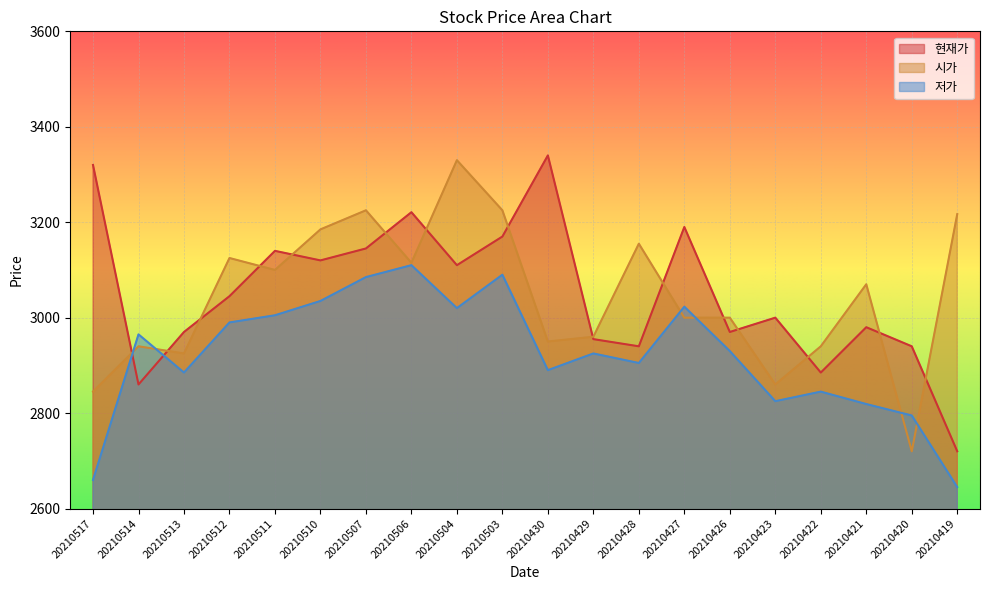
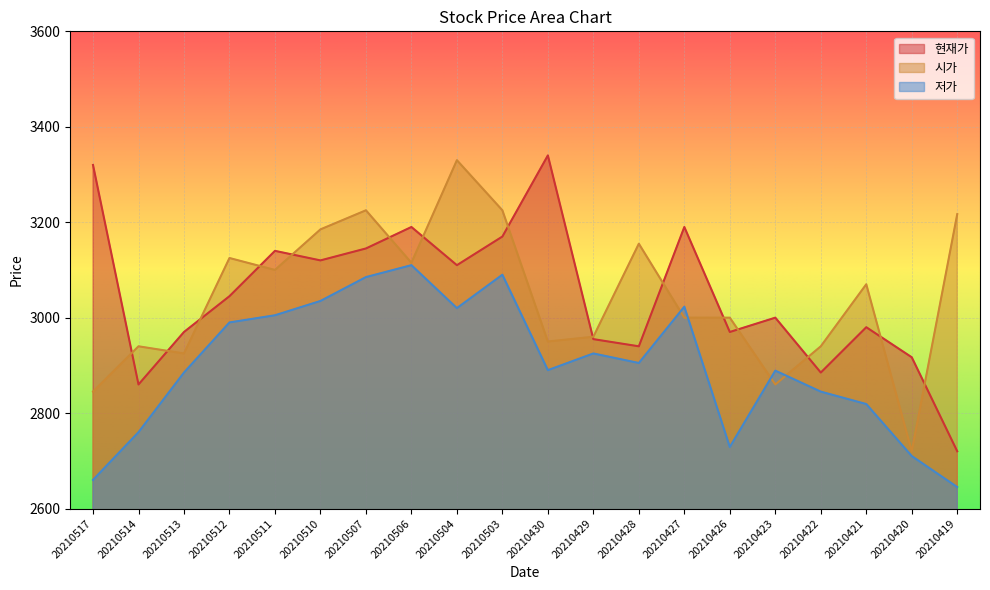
저가, 20210514: 2970 -> 2760
현재가, 20210506: 3220 -> 3190
저가, 20210426: 2930 -> 2730
저가, 20210423: 2830 -> 2890
현재가, 20210420: 2940 -> 2920
저가, 20210420: 2800 -> 2710
